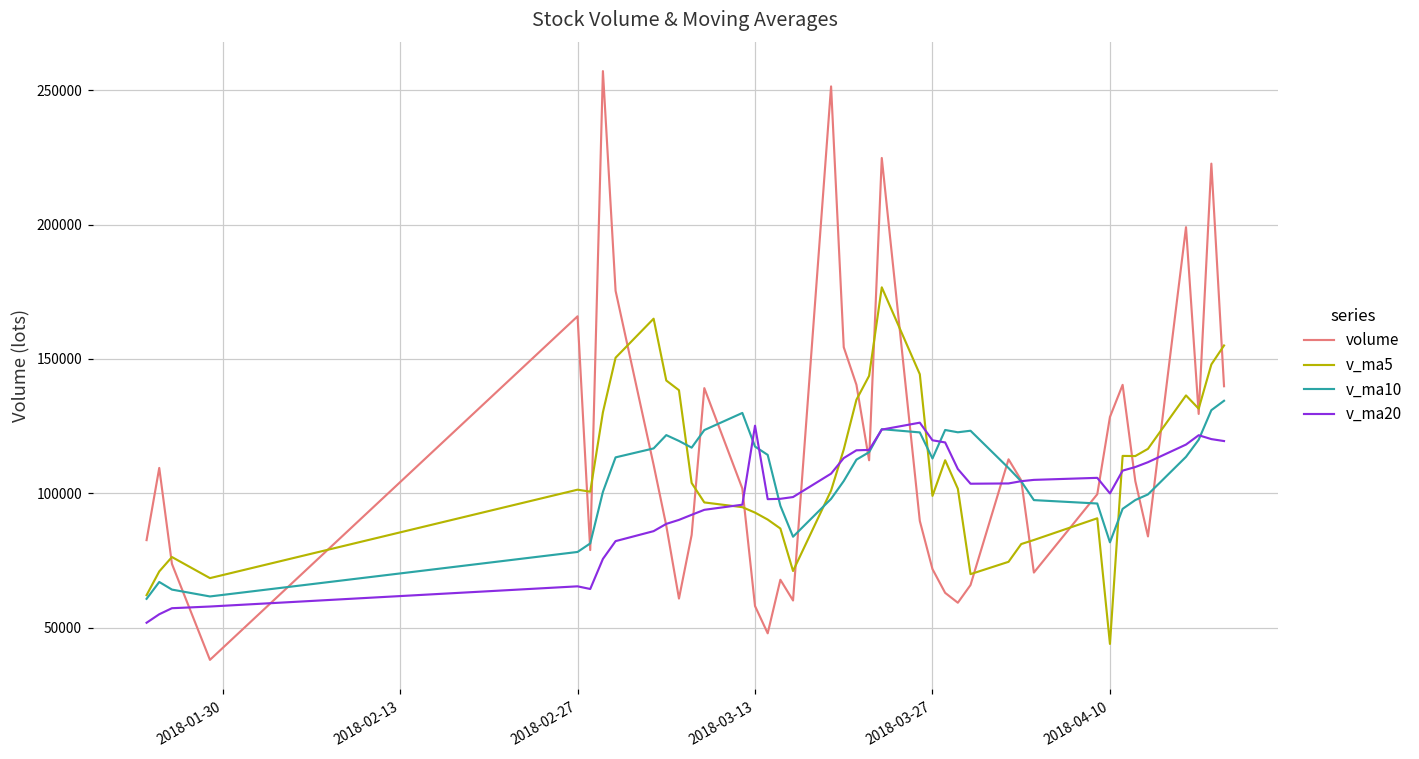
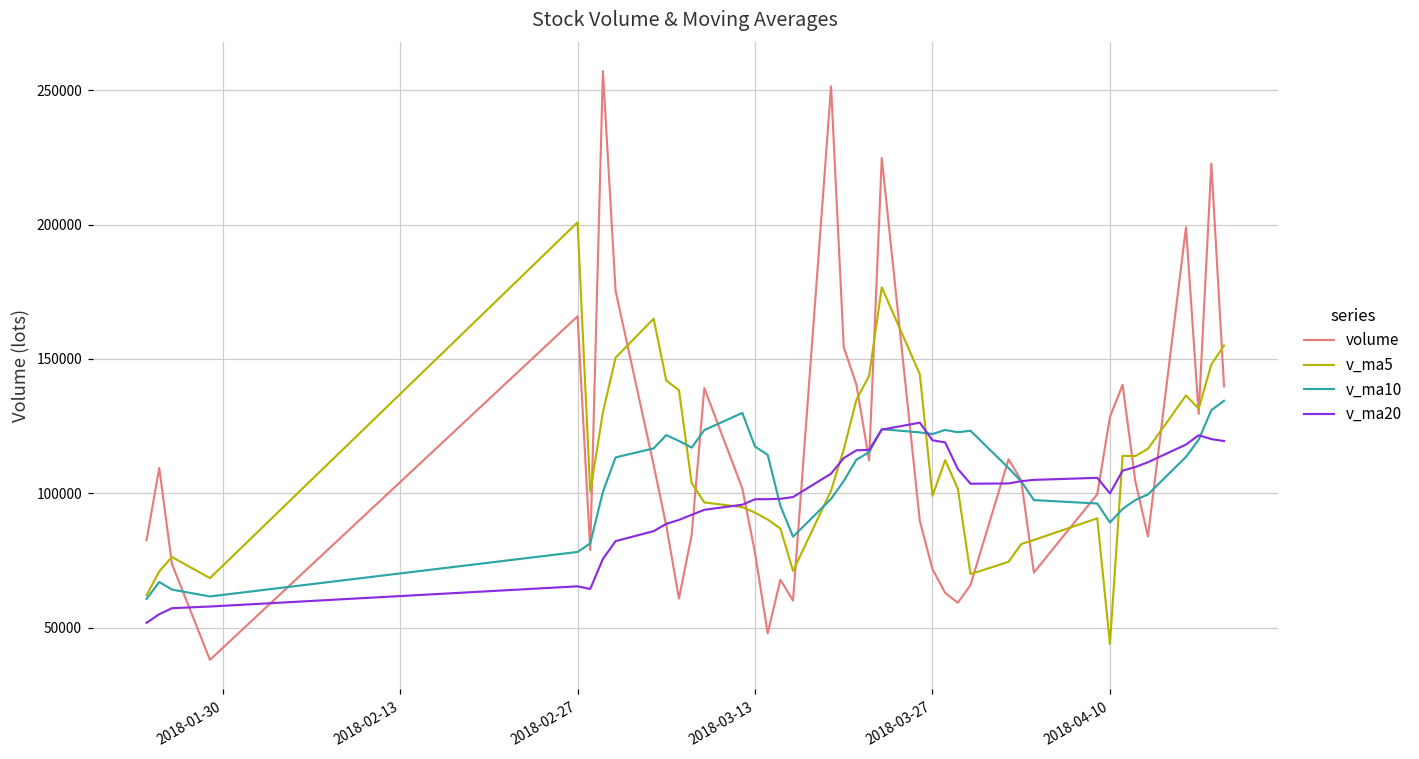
v_ma5, 2018-02-27: 101000 -> 201000
volume, 2018-03-13: 58000 -> 78000
v_ma20, 2018-03-13: 125000 -> 98000
v_ma10, 2018-03-27: 113000 -> 122000
v_ma10, 2018-04-10: 82000 -> 89000
